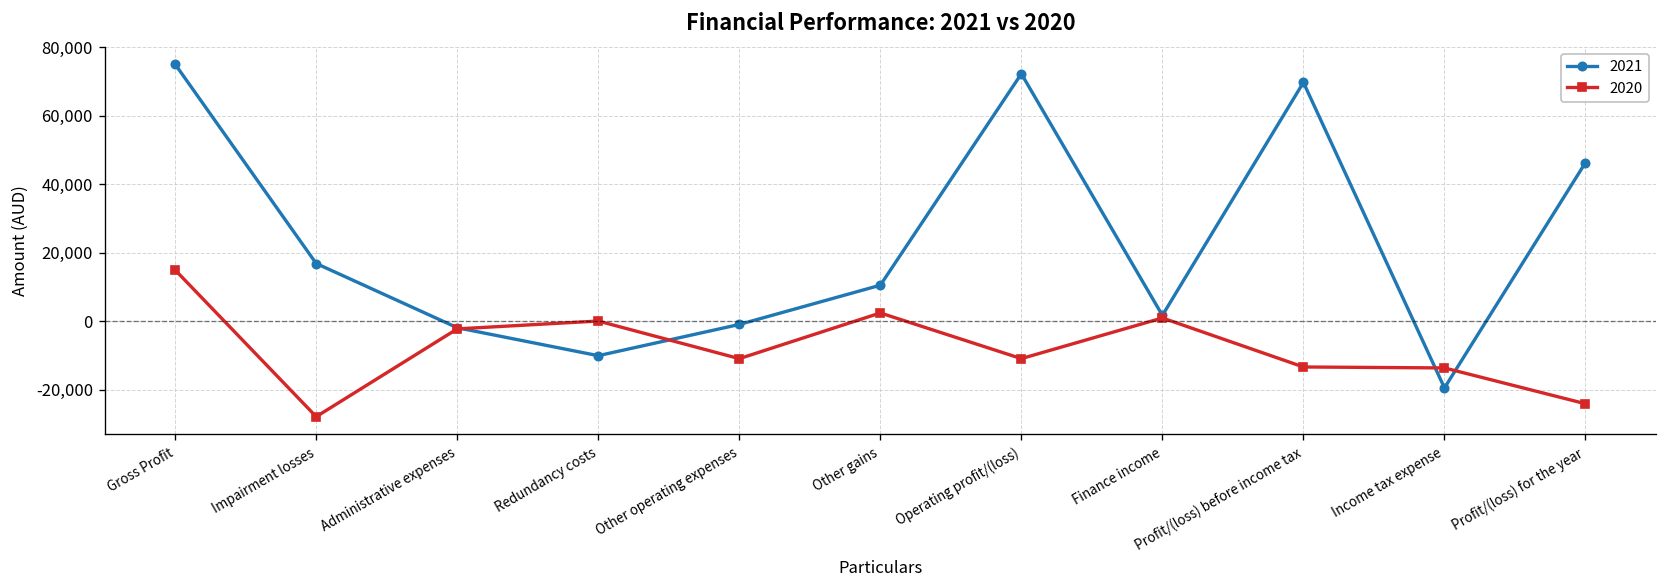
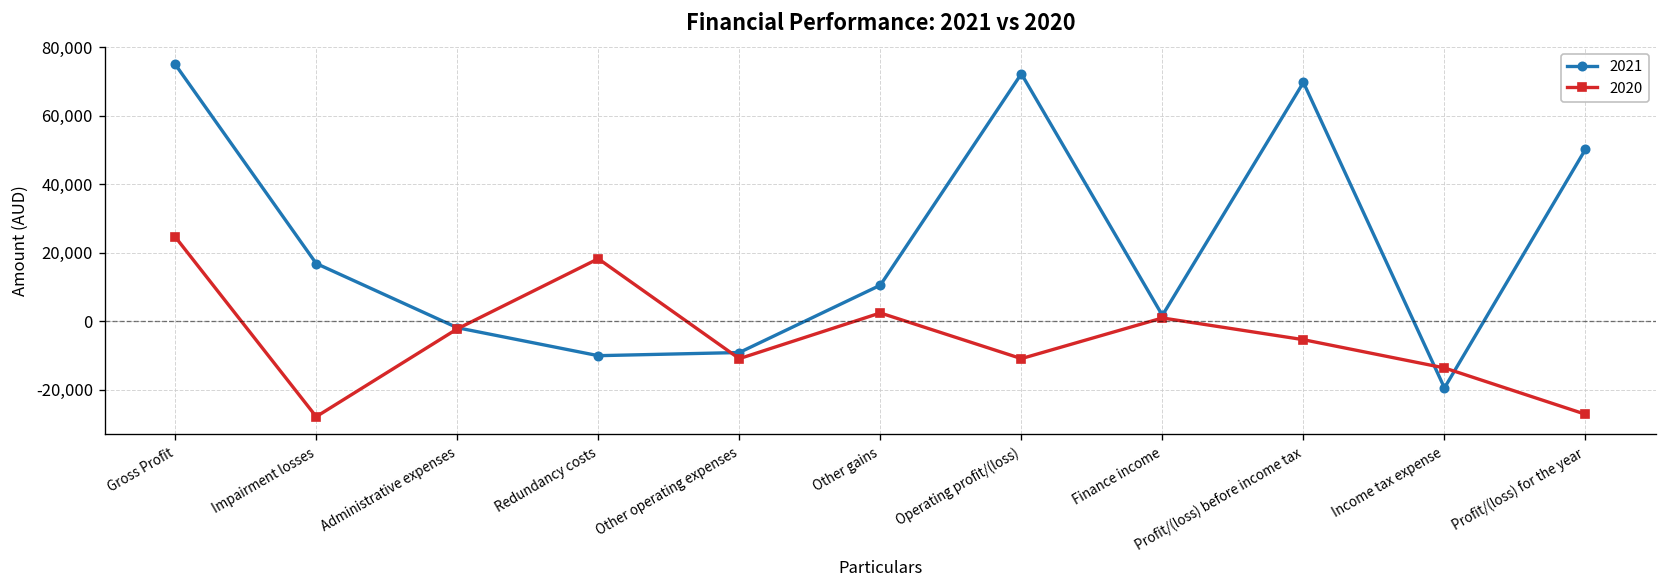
2020, Gross Profit: 15,000 -> 25,000
2020, Redundancy costs: 0 -> 18,000
2021, Other operating expenses: -1,000 -> -9,000
2020, Profit/(loss) before income tax: -13,000 -> -5,000
2021, Profit/(loss) for the year: 46,000 -> 50,000
2020, Profit/(loss) for the year: -24,000 -> -27,000
